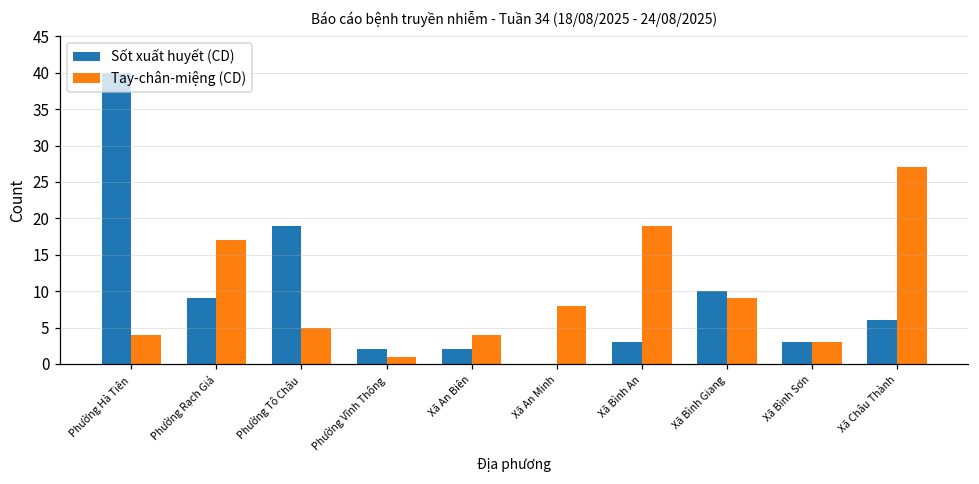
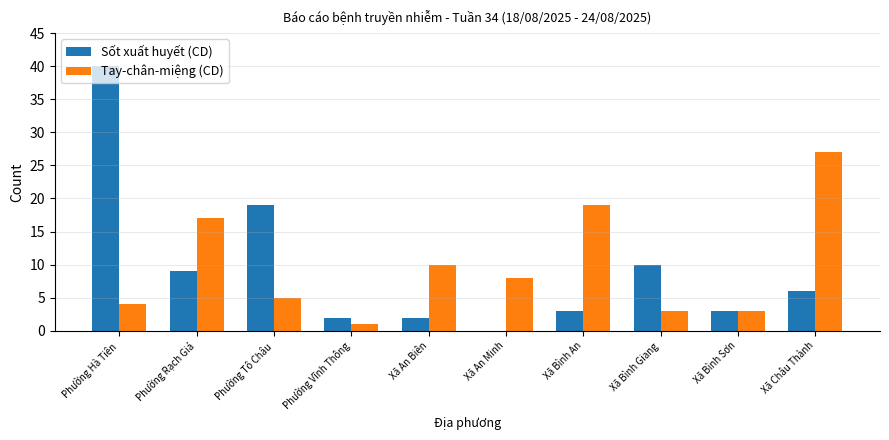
Tay-chân-miệng (CD), Xã An Biên: 4 -> 10
Tay-chân-miệng (CD), Xã Bình Giang: 9 -> 3
